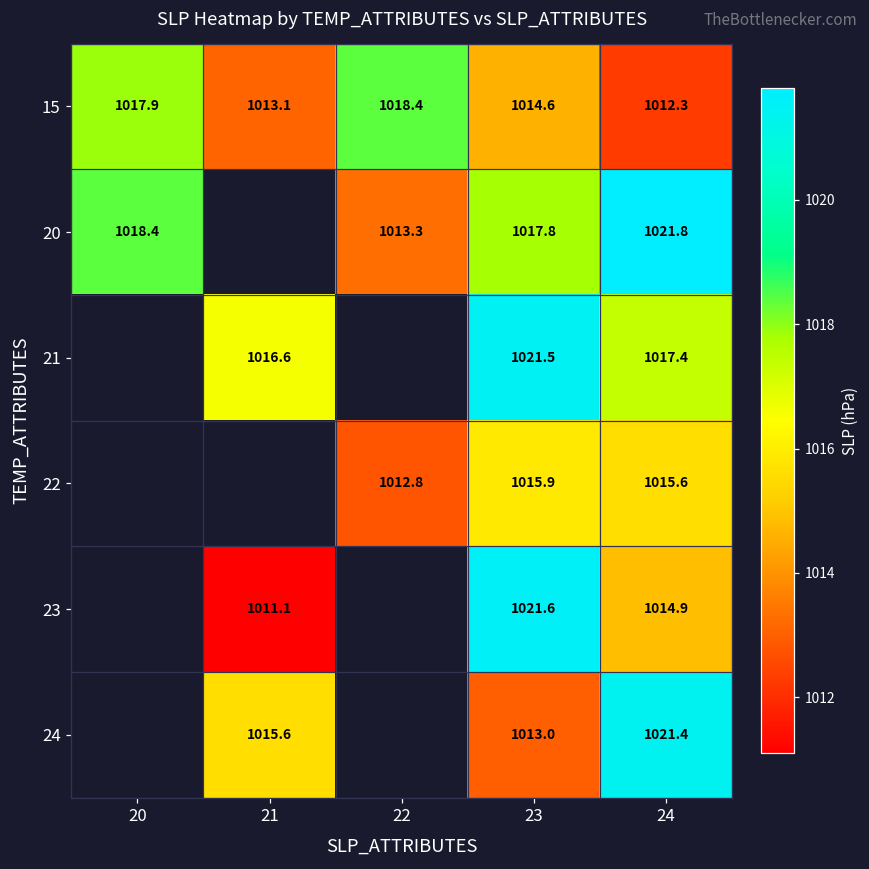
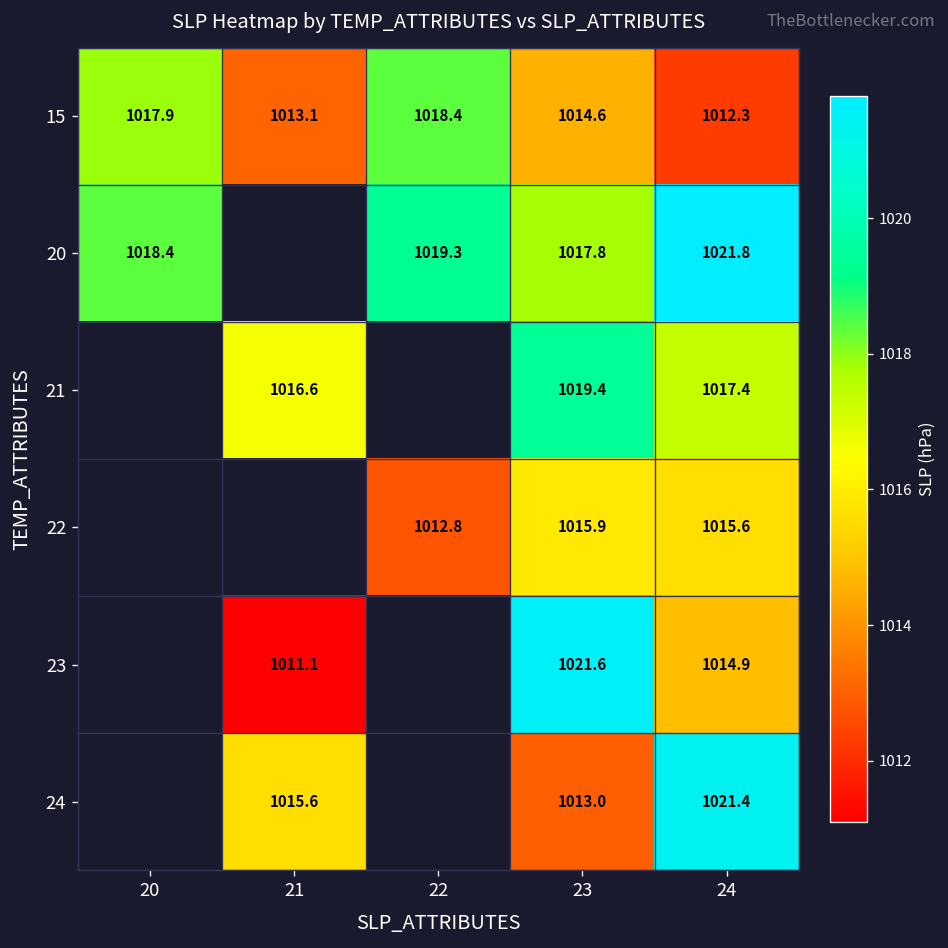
20, 22: 1013.3 -> 1019.3
21, 23: 1021.5 -> 1019.4
